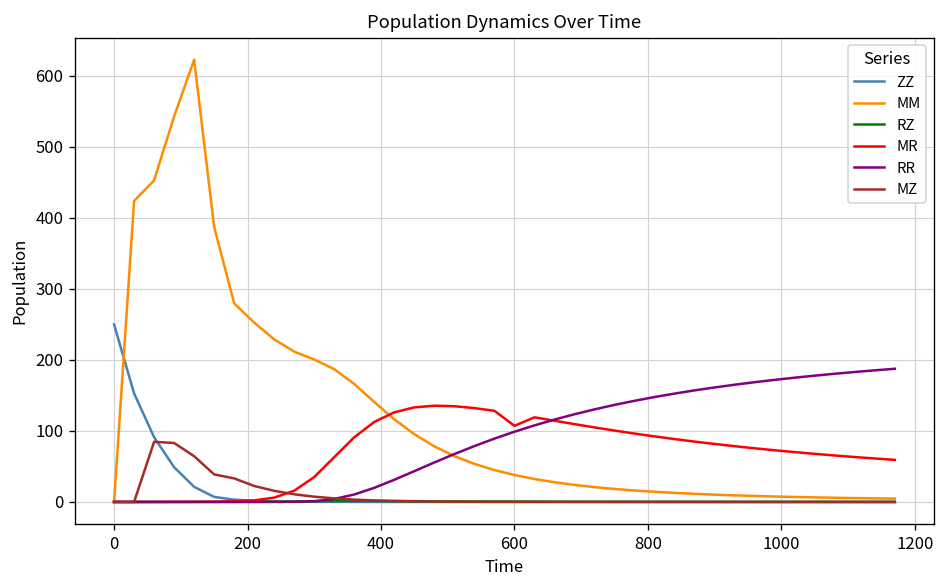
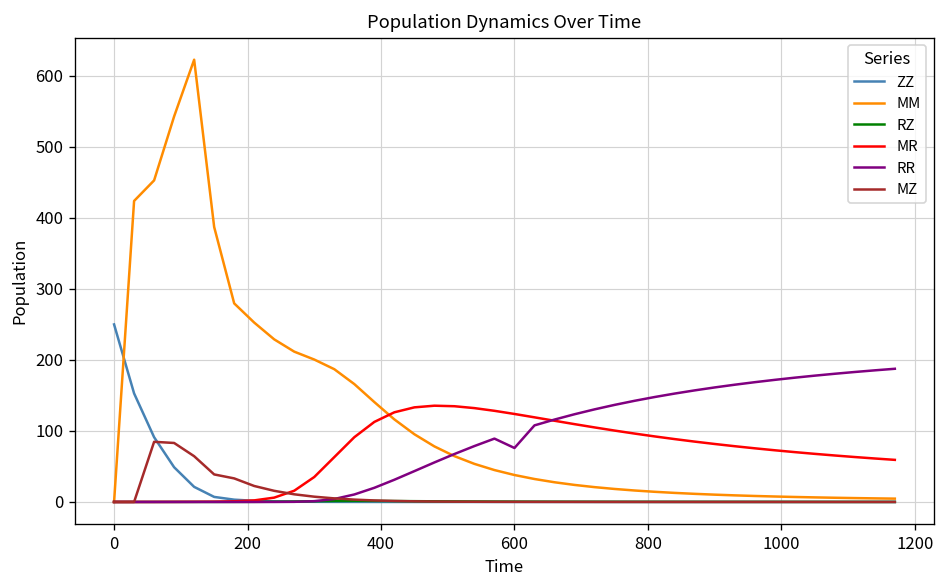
MR, 600: 110 -> 120
RR, 600: 100 -> 80
